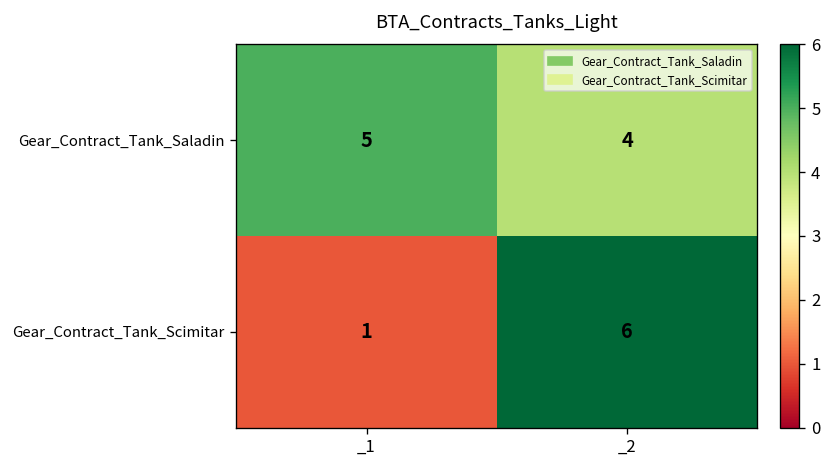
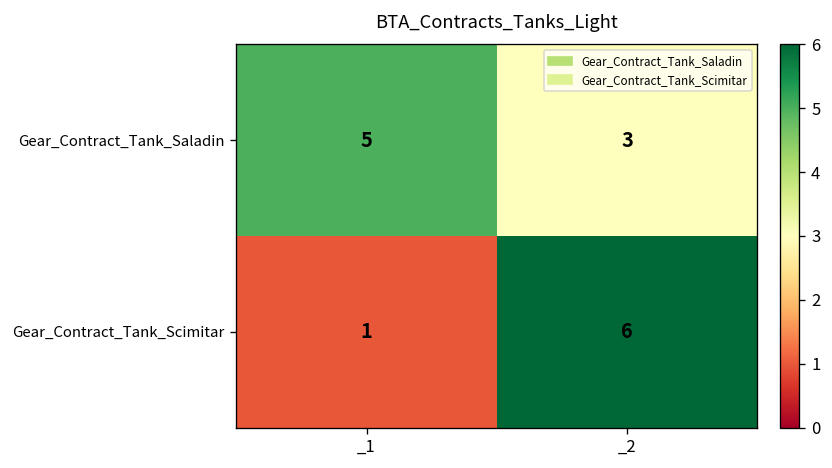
Gear_Contract_Tank_Saladin, _2: 4 -> 3
